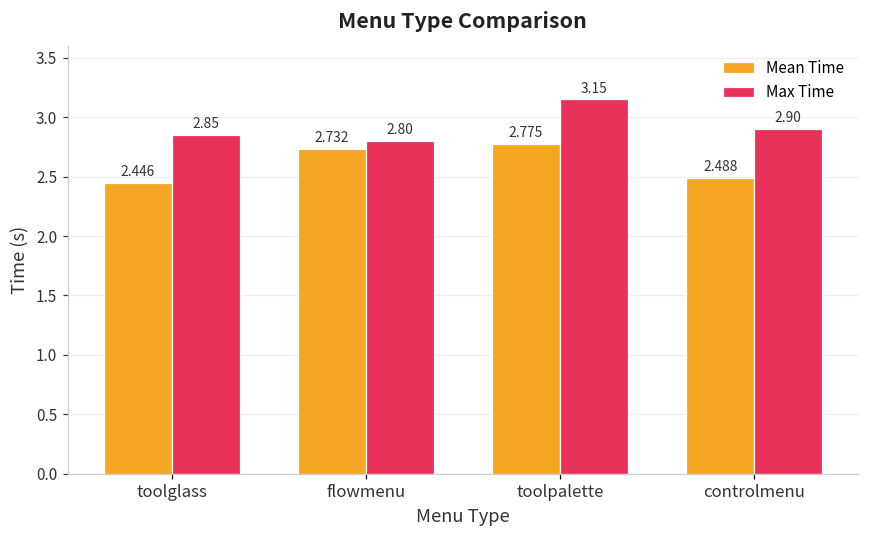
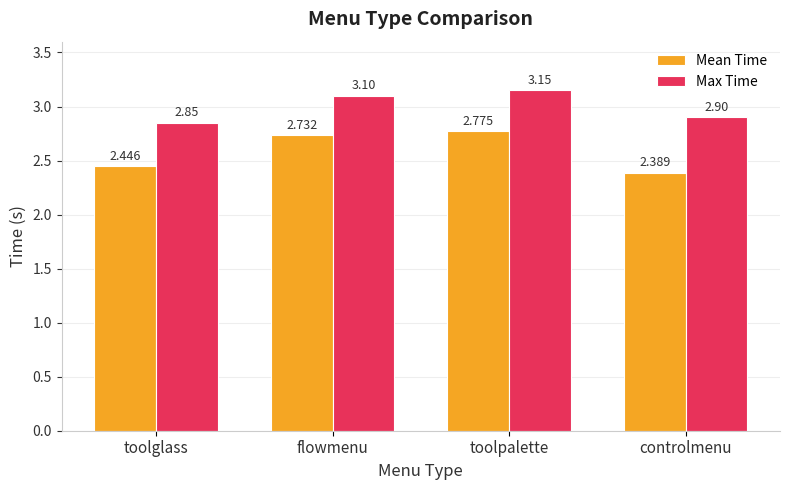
Max Time, flowmenu: 2.80 -> 3.10
Mean Time, controlmenu: 2.488 -> 2.389
